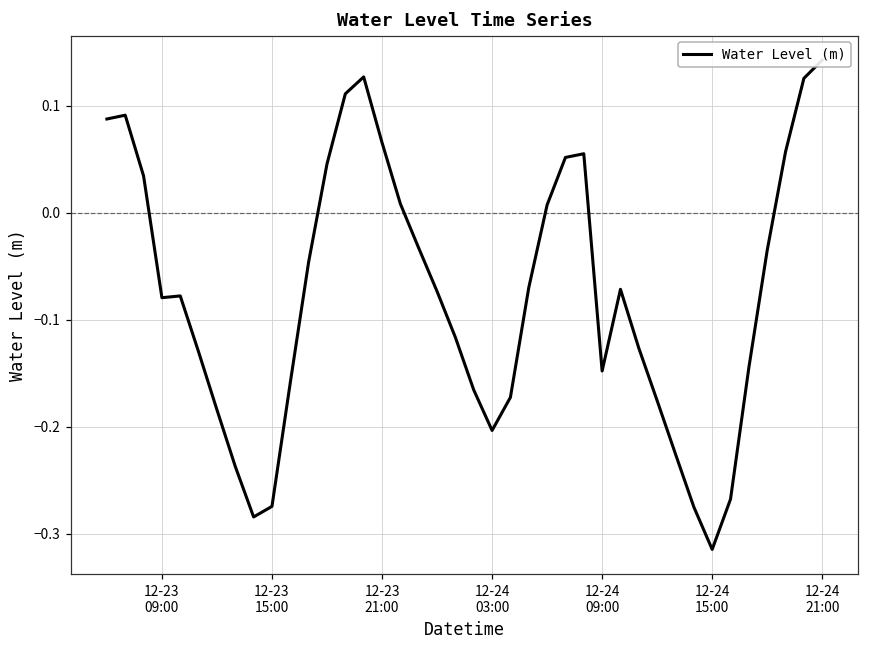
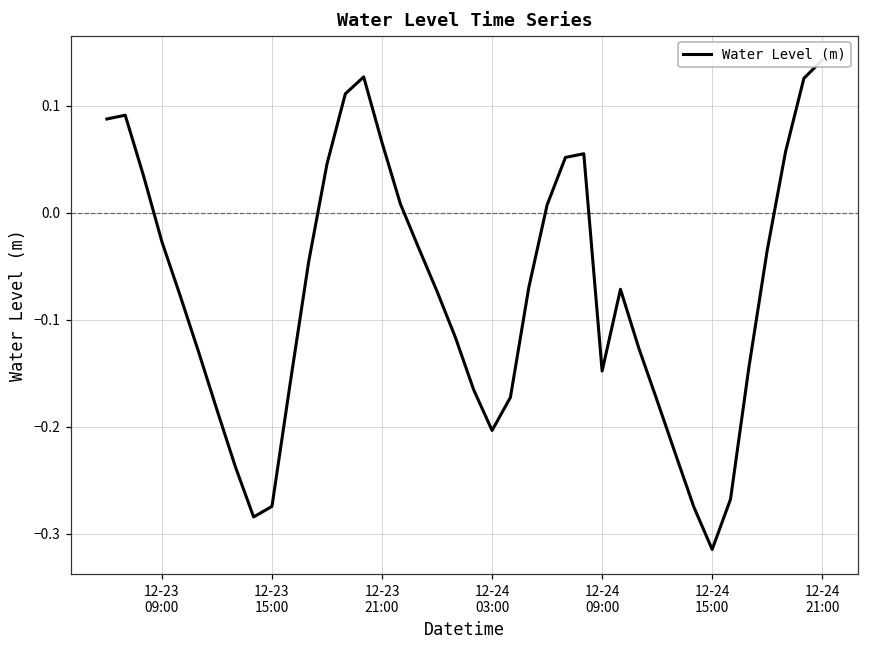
12-23 09:00: -0.08 -> -0.03
